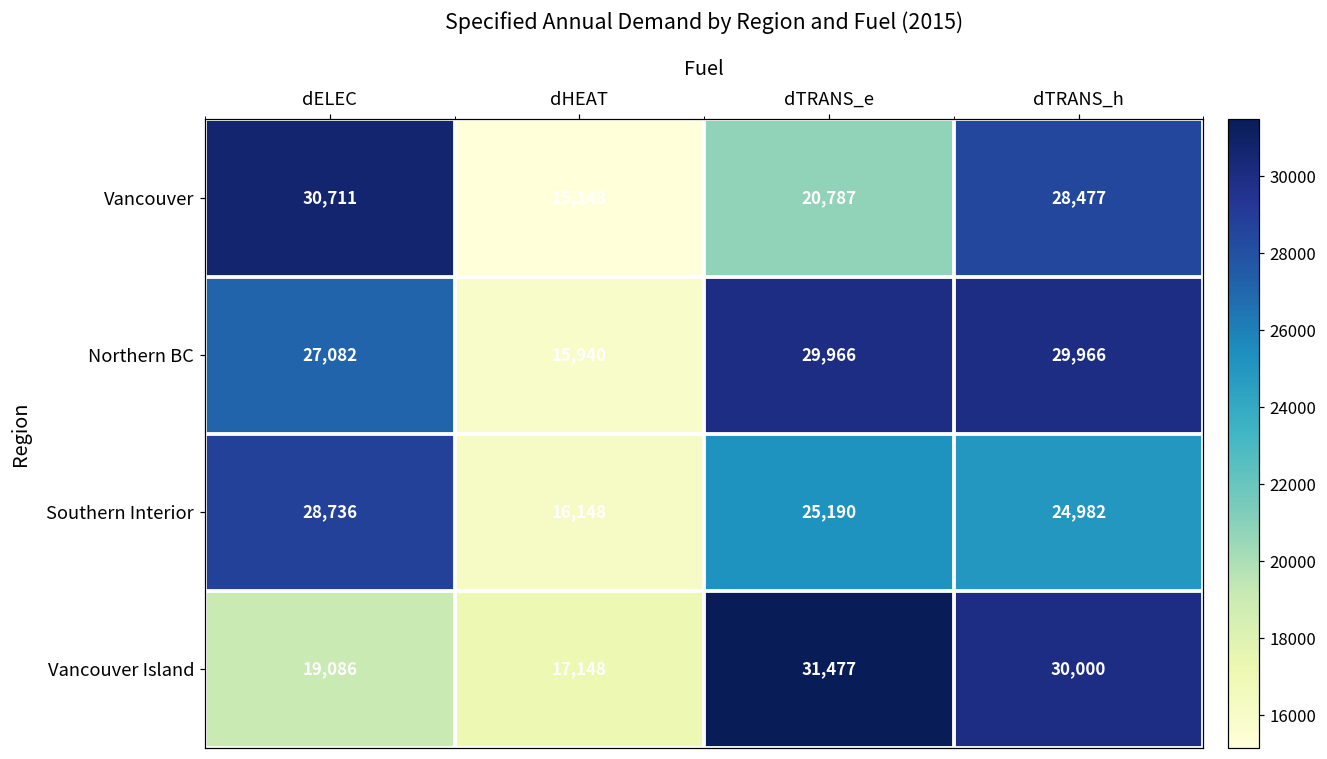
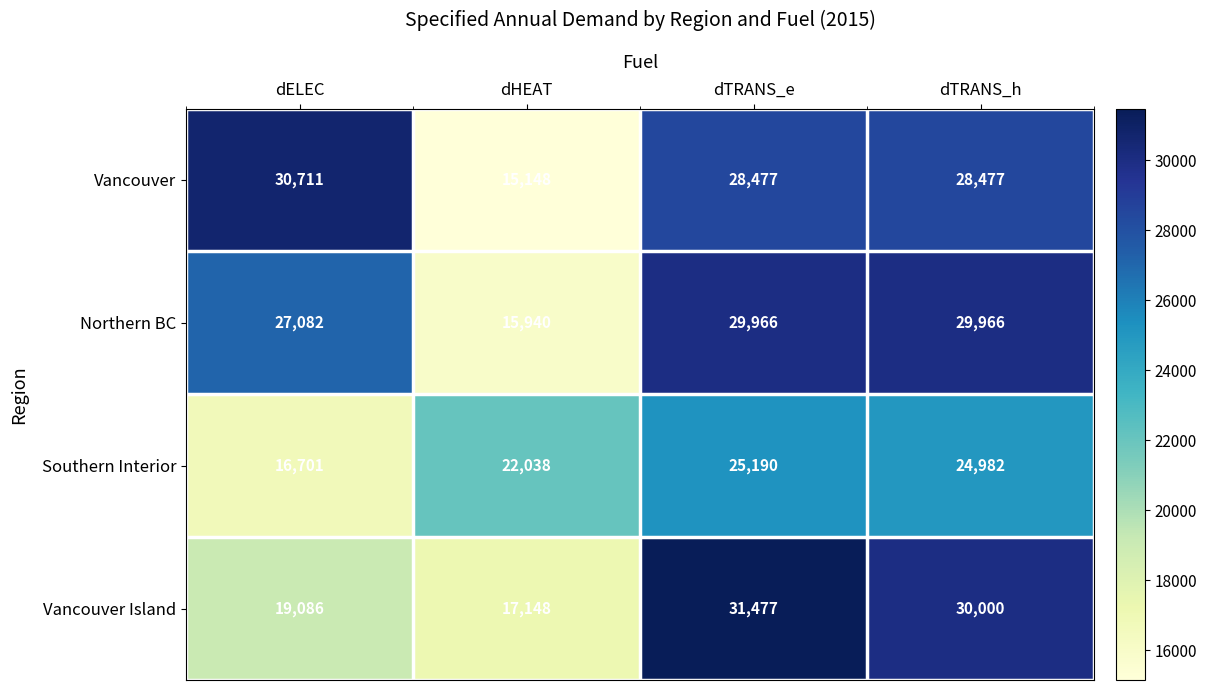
Vancouver, dTRANS_e: 20,787 -> 28,477
Southern Interior, dELEC: 28,736 -> 16,701
Southern Interior, dHEAT: 16,148 -> 22,038
